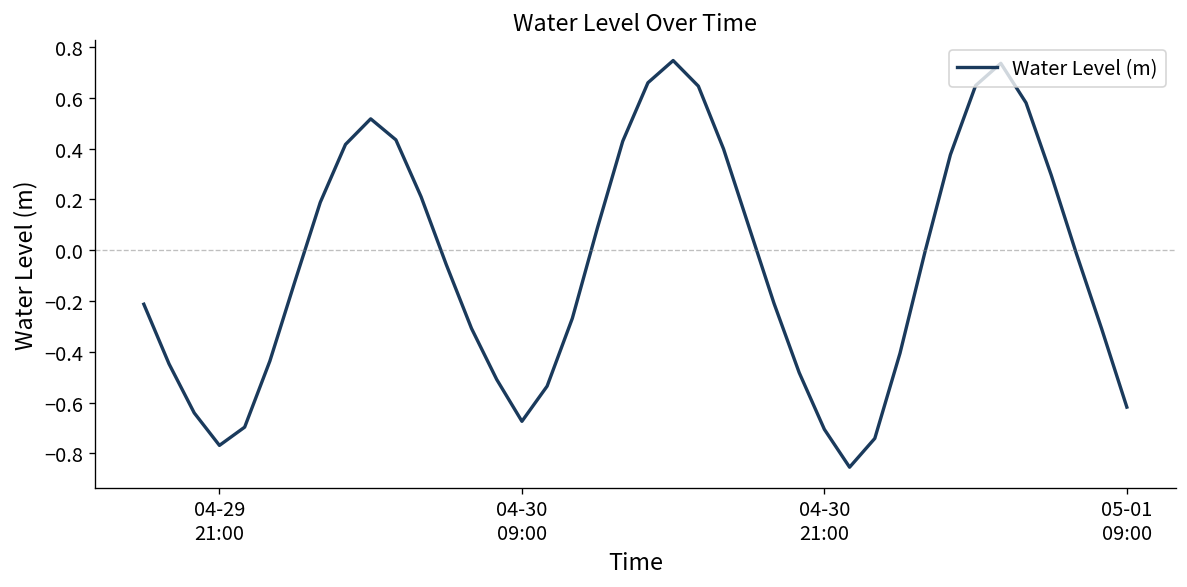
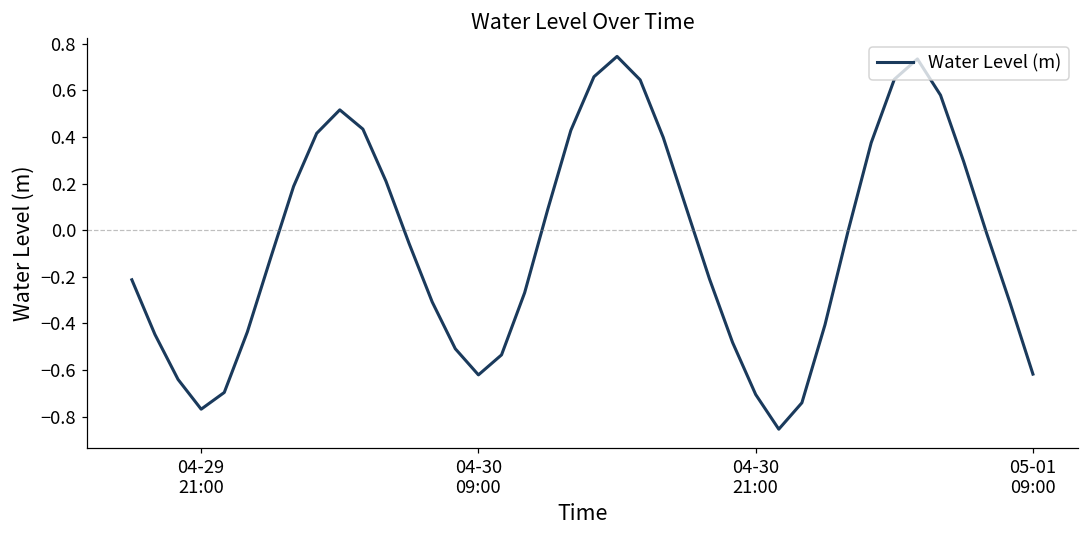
04-30 09:00: -0.67 -> -0.62
